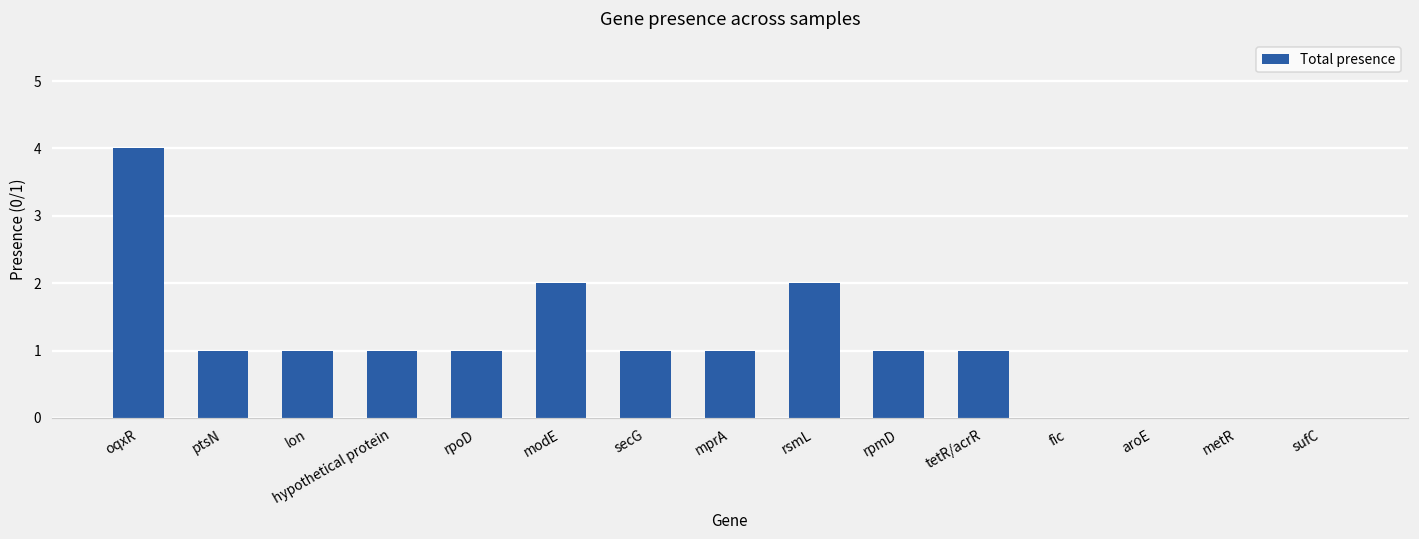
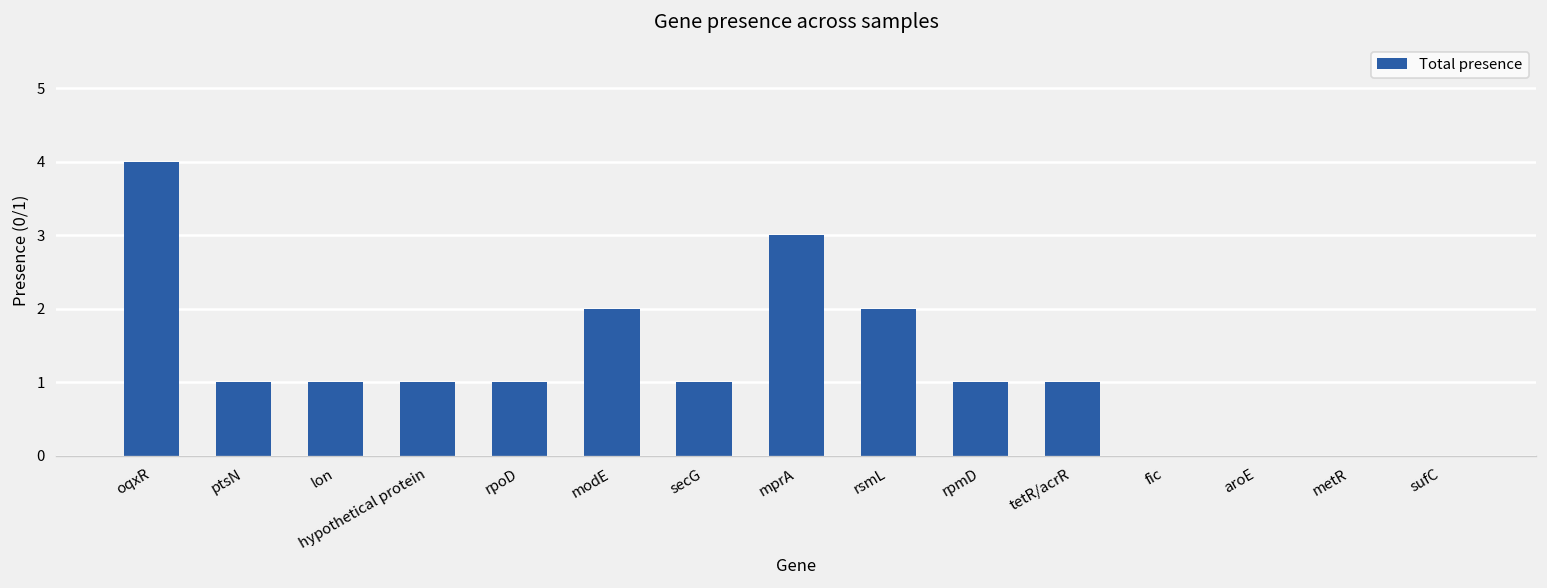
mprA: 1 -> 3
